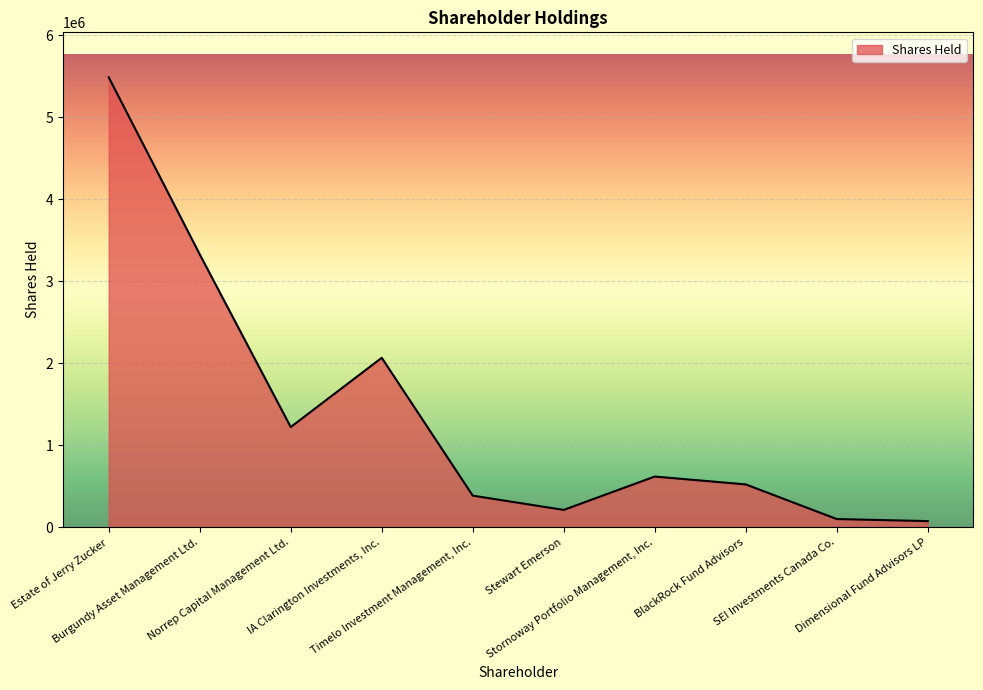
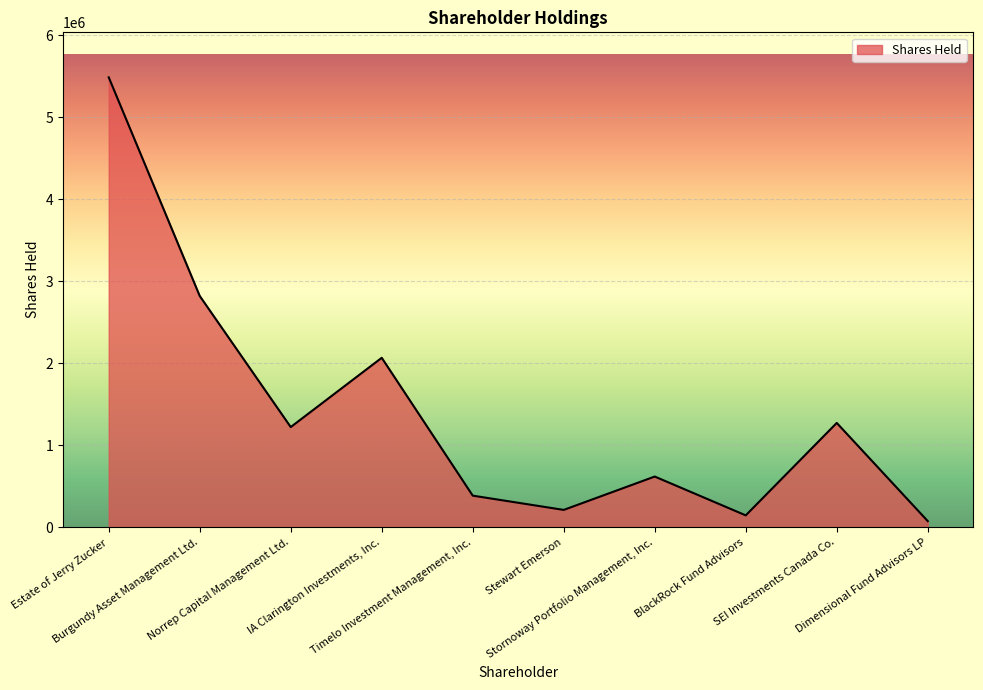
Burgundy Asset Management Ltd.: 3300000 -> 2800000
BlackRock Fund Advisors: 500000 -> 100000
SEI Investments Canada Co.: 100000 -> 1300000
